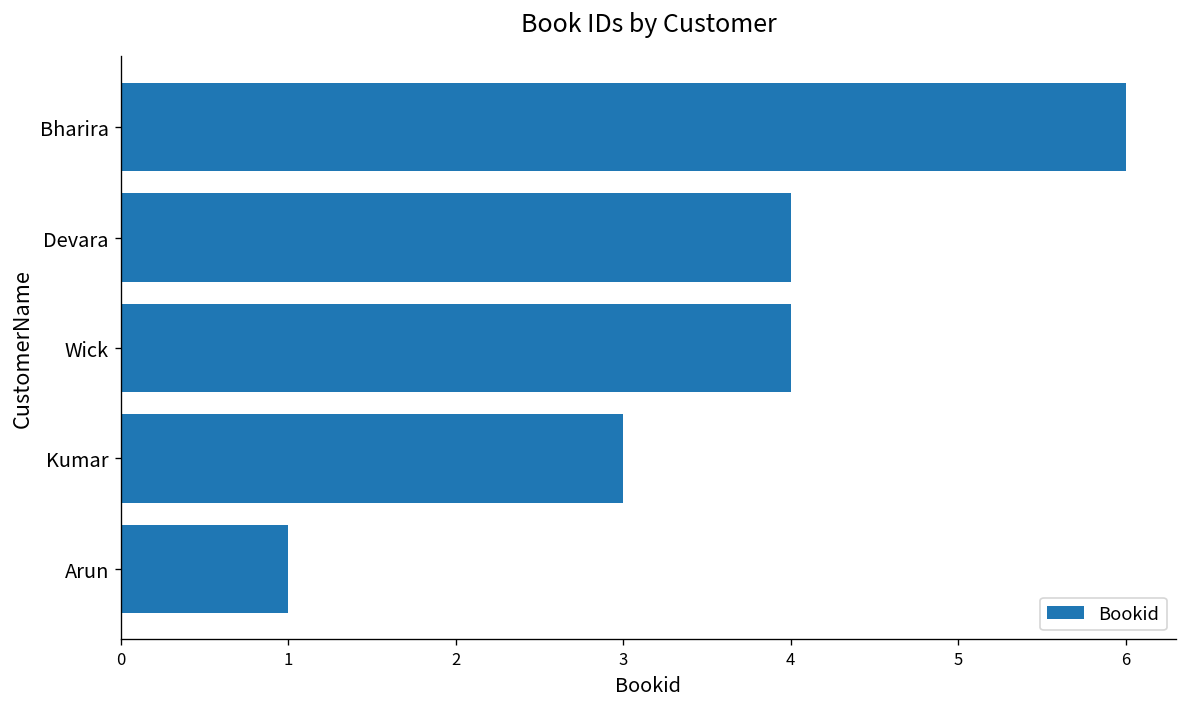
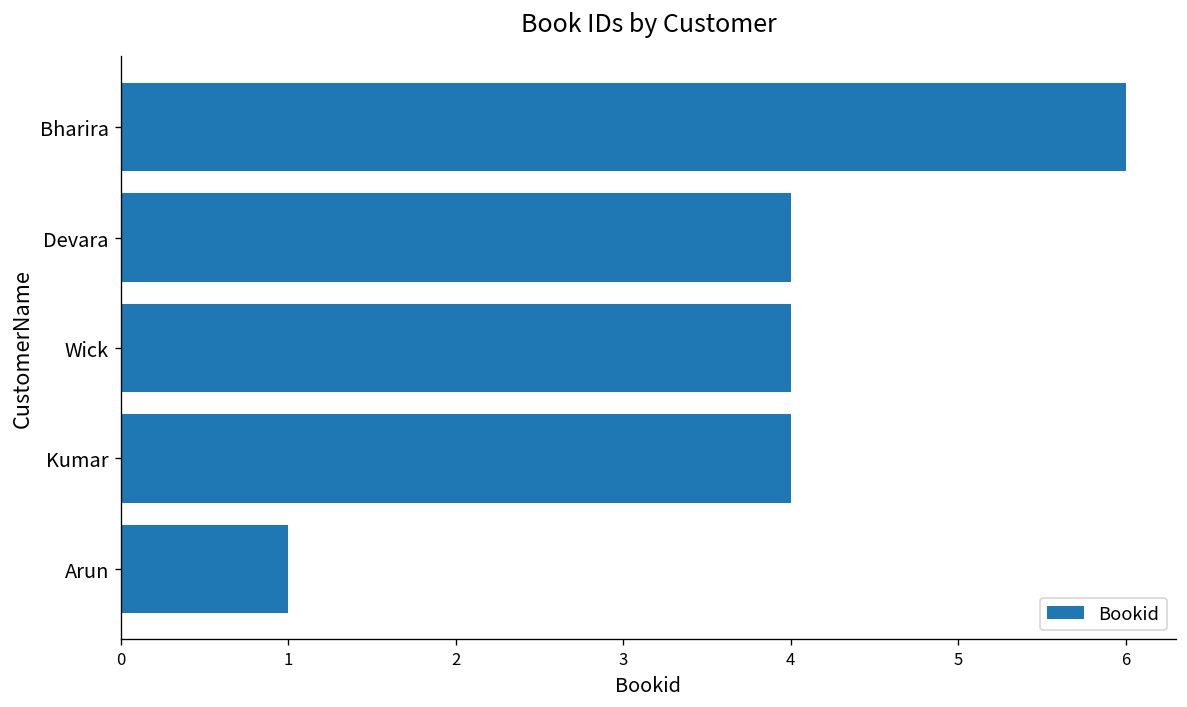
Kumar: 3 -> 4
